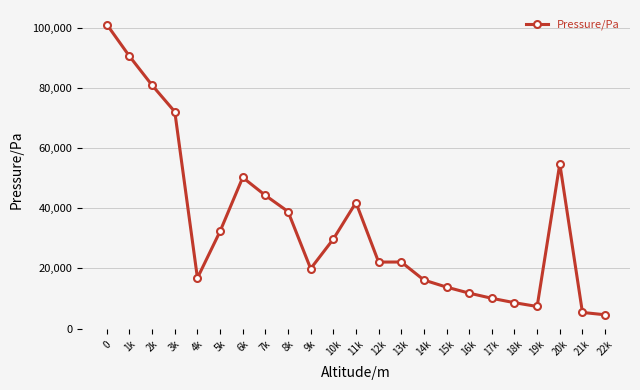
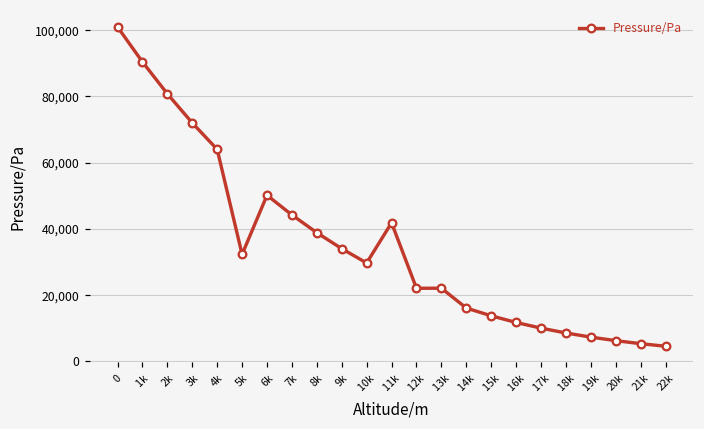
4k: 17,000 -> 64,000
9k: 20,000 -> 34,000
20k: 55,000 -> 6,000
